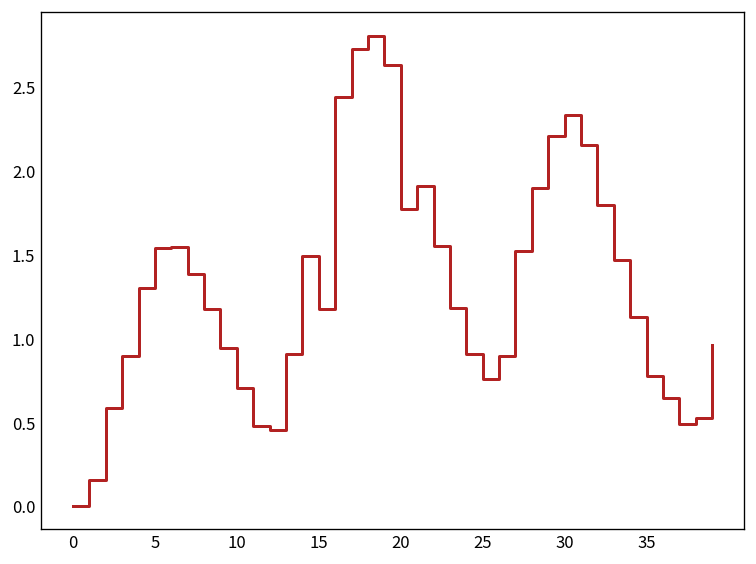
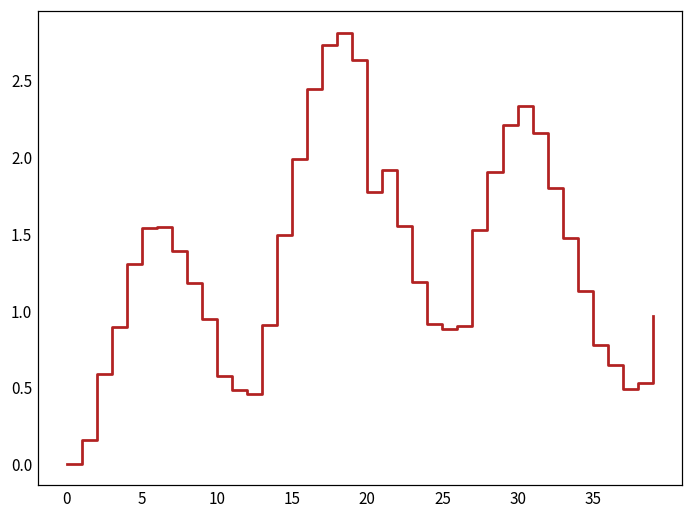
10: 0.71 -> 0.58
15: 1.18 -> 1.99
25: 0.76 -> 0.88
